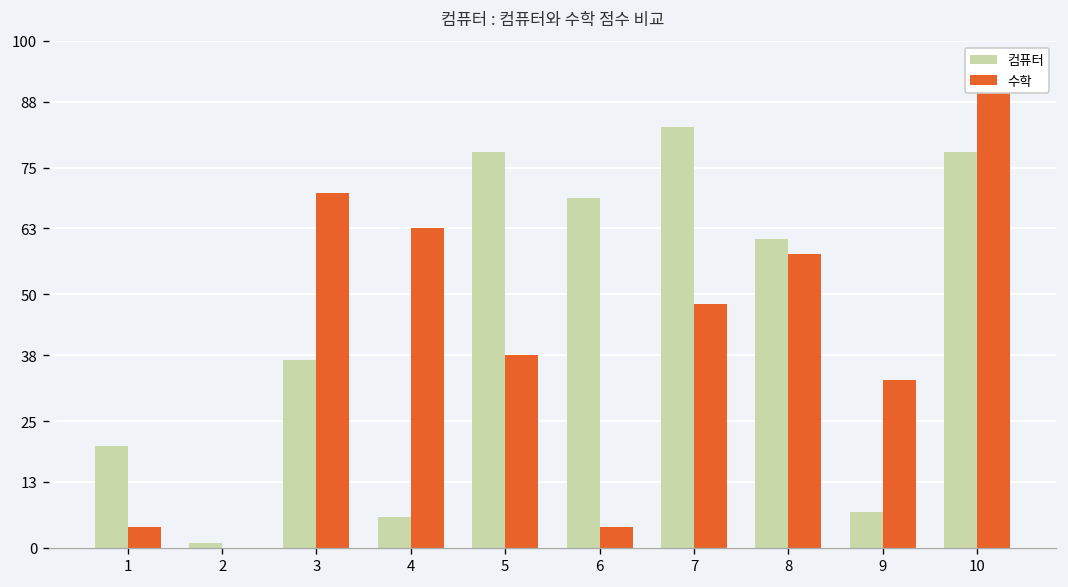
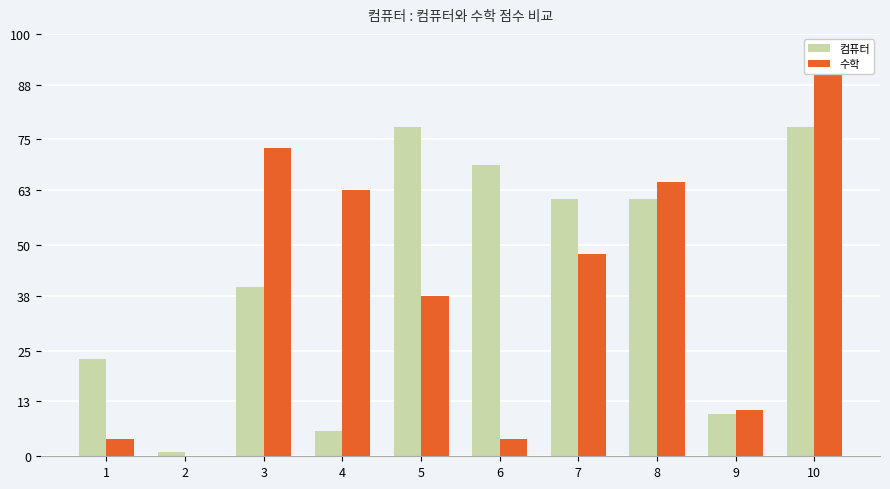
컴퓨터, 1: 20 -> 23
컴퓨터, 3: 37 -> 40
수학, 3: 70 -> 73
컴퓨터, 7: 83 -> 61
수학, 8: 58 -> 65
컴퓨터, 9: 7 -> 10
수학, 9: 33 -> 11
